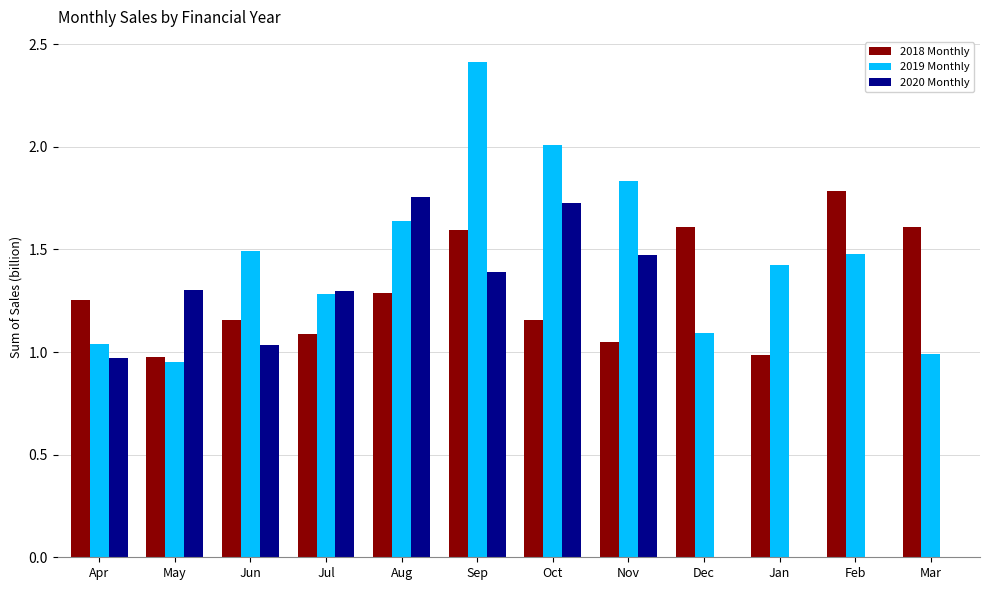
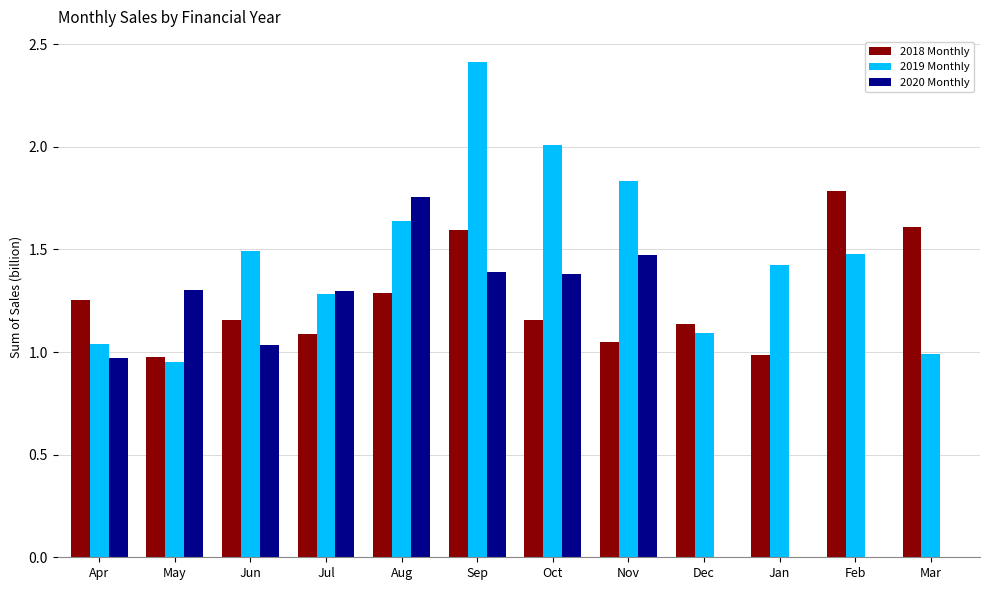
2020 Monthly, Oct: 1.73 -> 1.38
2018 Monthly, Dec: 1.61 -> 1.14
